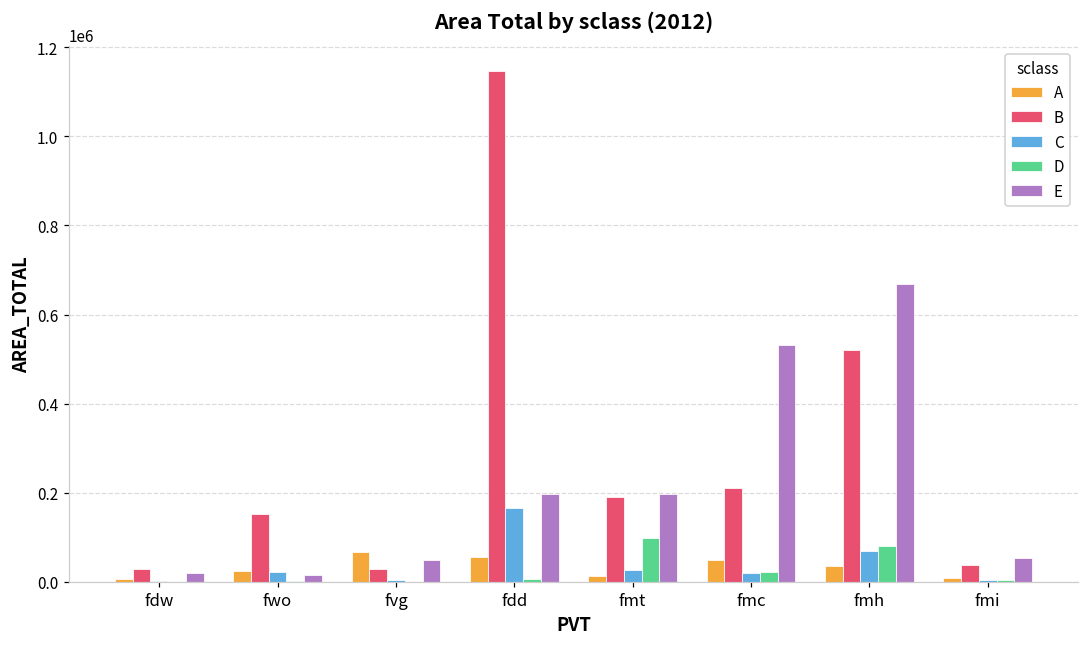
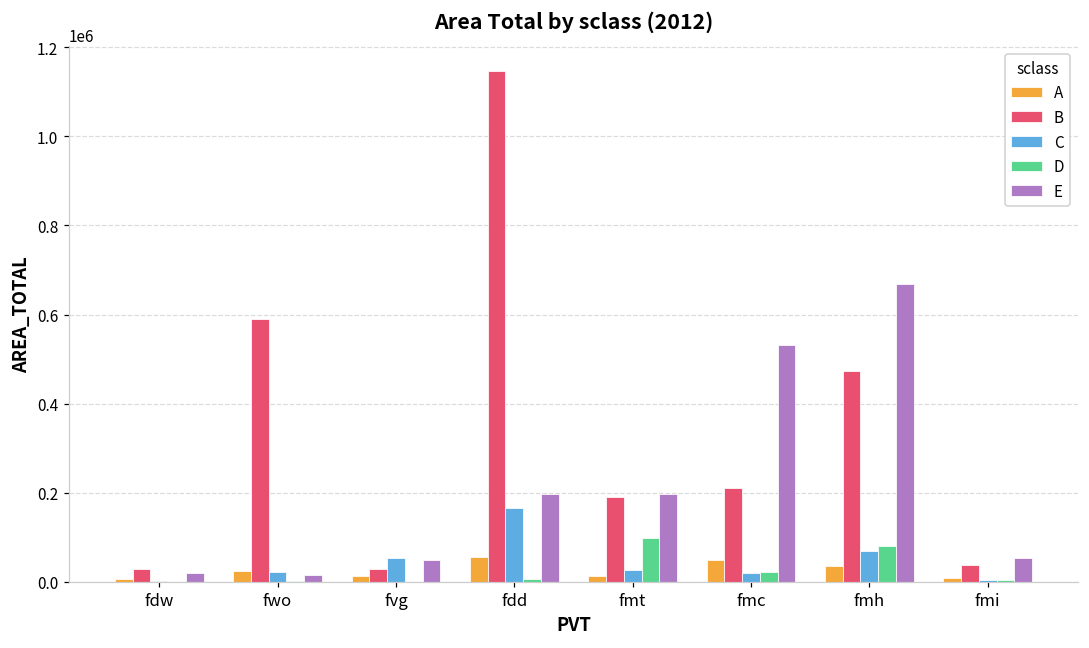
B, fwo: 150000 -> 590000
A, fvg: 70000 -> 10000
C, fvg: 0 -> 50000
B, fmh: 520000 -> 470000
